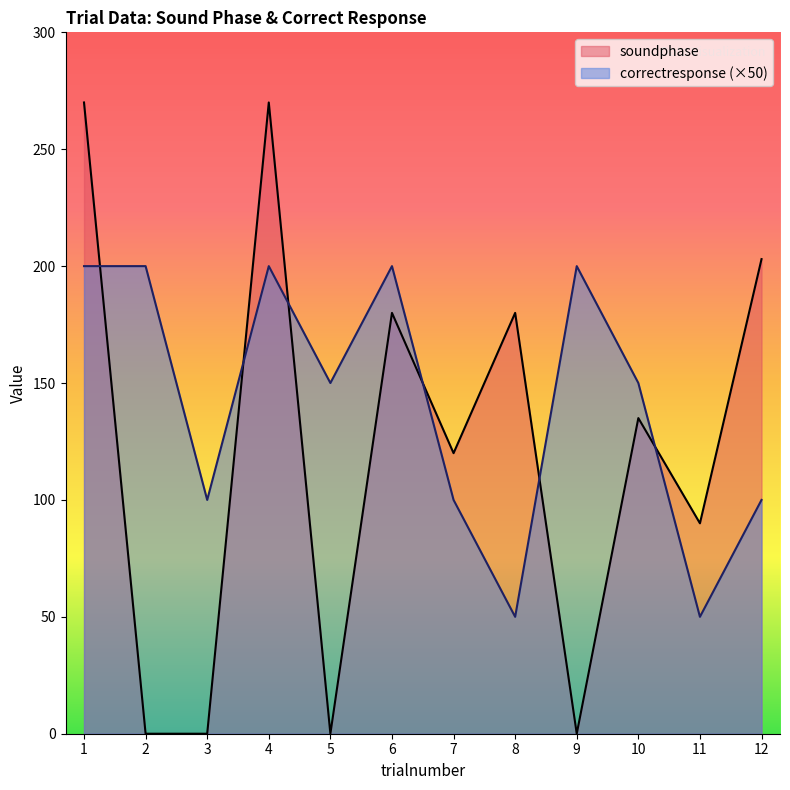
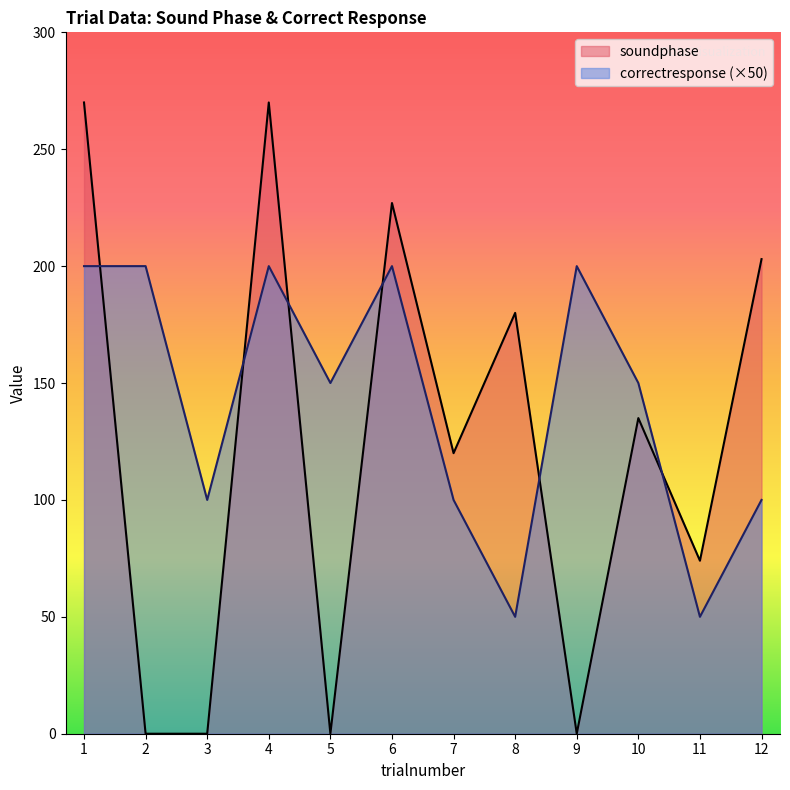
soundphase, 6: 180 -> 227
soundphase, 11: 90 -> 74
